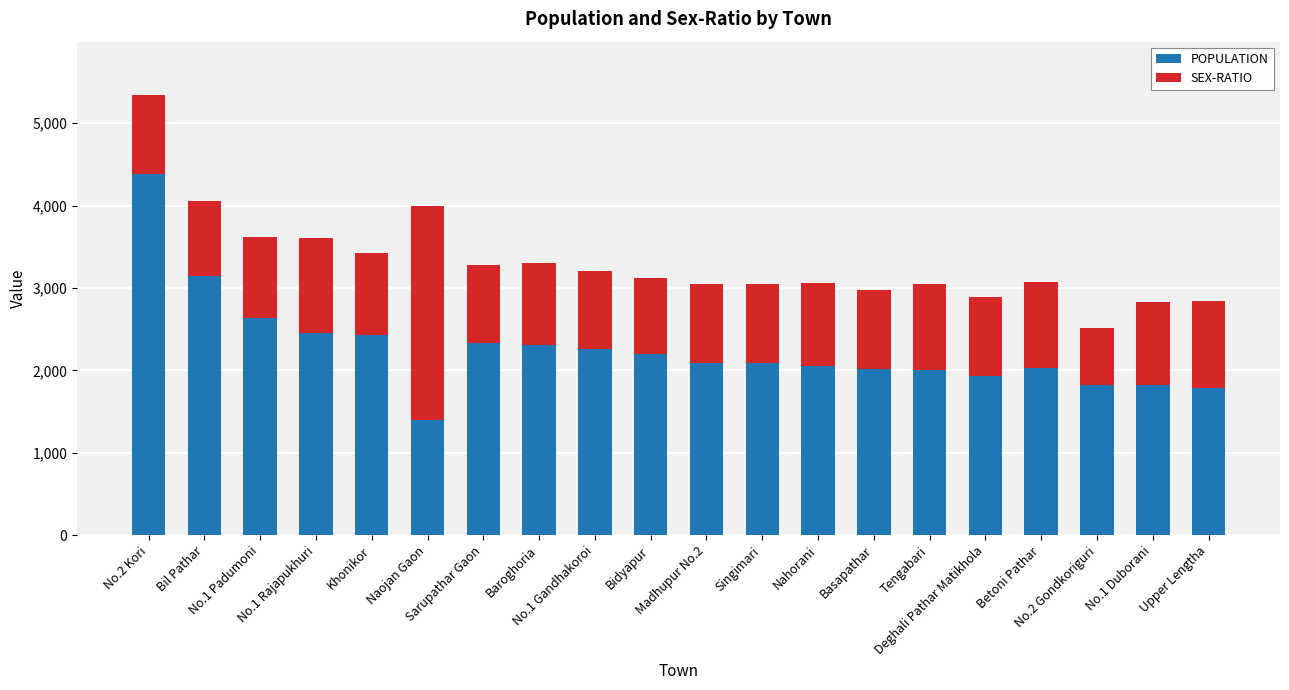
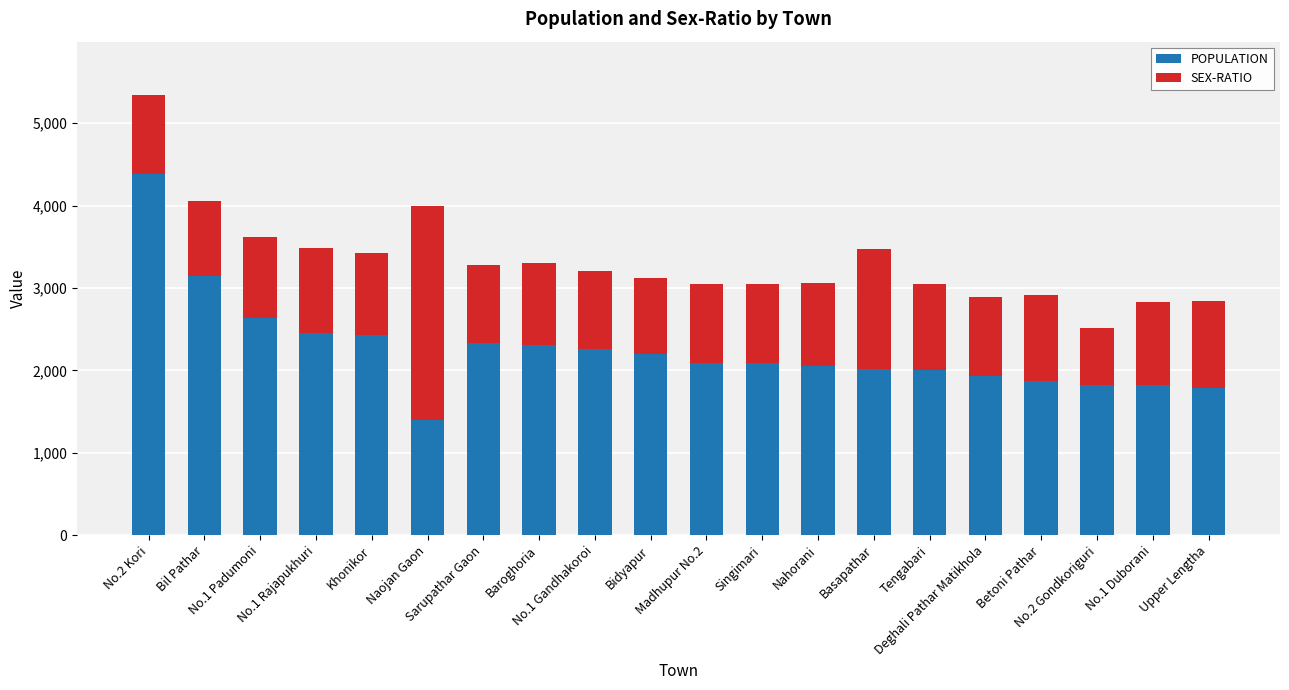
SEX-RATIO, No.1 Rajapukhuri: 1,200 -> 1,000
SEX-RATIO, Basapathar: 1,000 -> 1,500
POPULATION, Betoni Pathar: 2,000 -> 1,900
